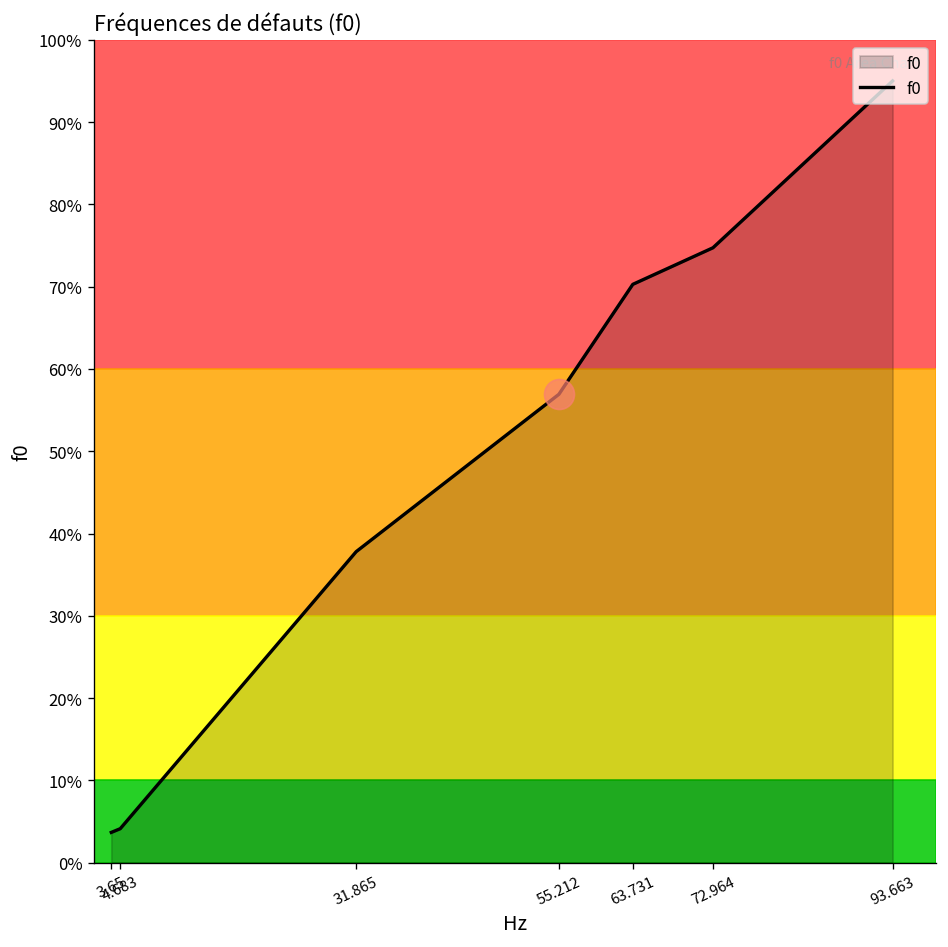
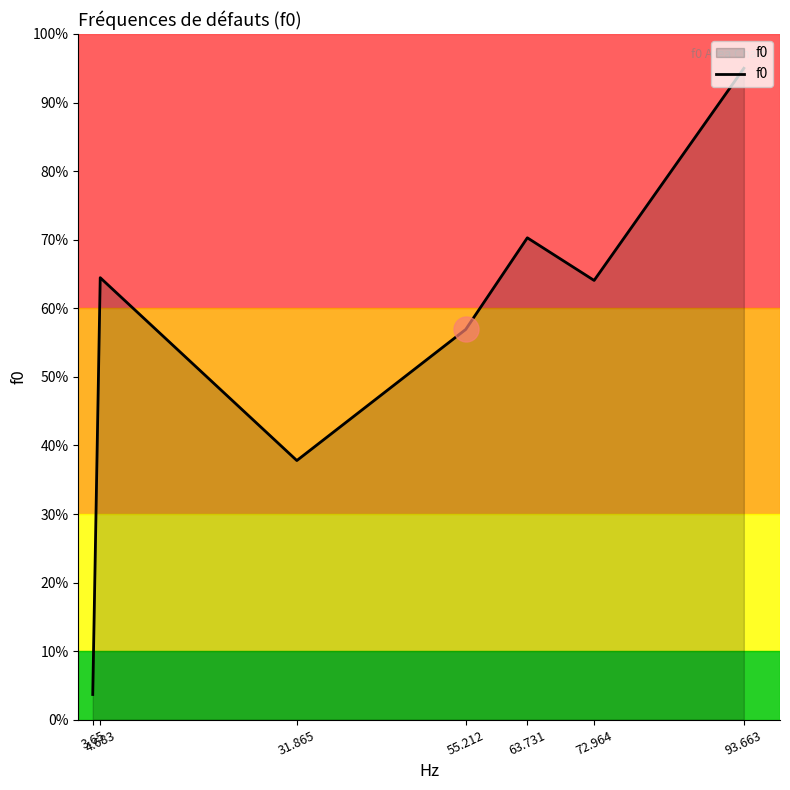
f0, 4.683: 4% -> 64%
f0, 72.964: 75% -> 64%
